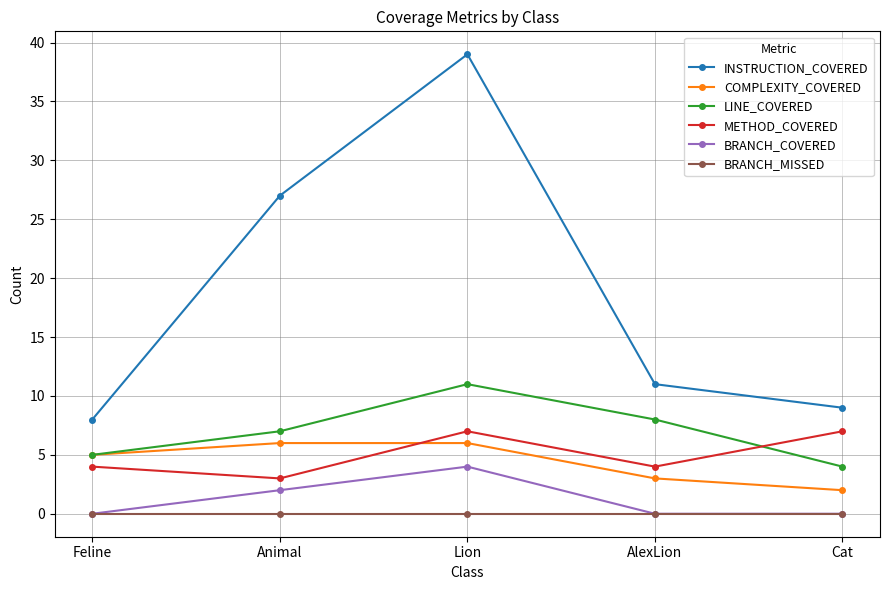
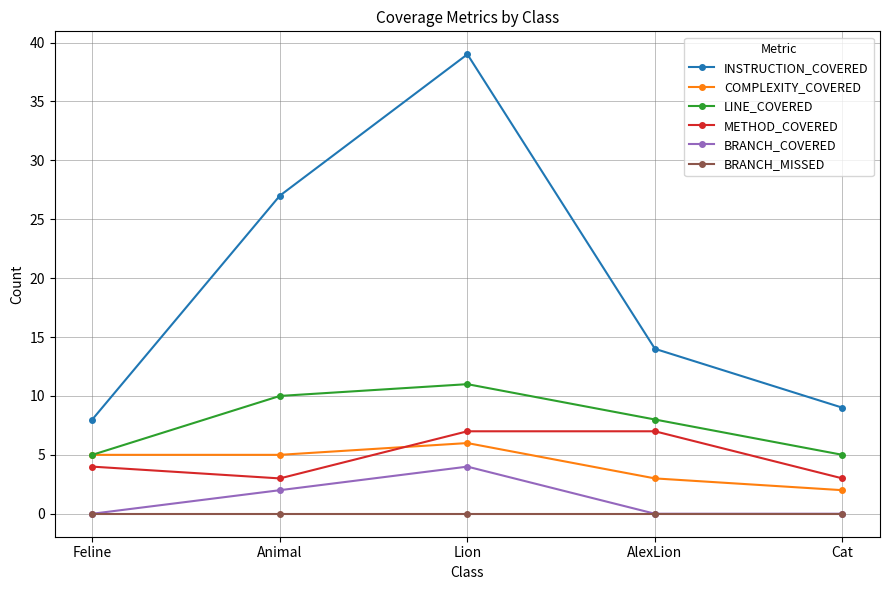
COMPLEXITY_COVERED, Animal: 6 -> 5
LINE_COVERED, Animal: 7 -> 10
INSTRUCTION_COVERED, AlexLion: 11 -> 14
METHOD_COVERED, AlexLion: 4 -> 7
LINE_COVERED, Cat: 4 -> 5
METHOD_COVERED, Cat: 7 -> 3
